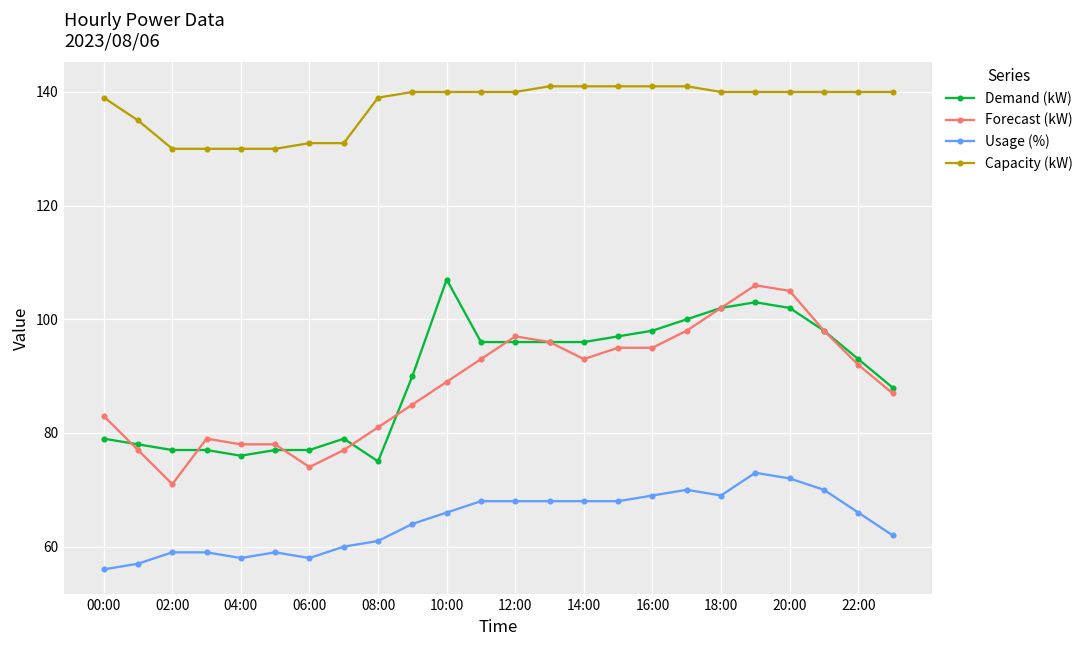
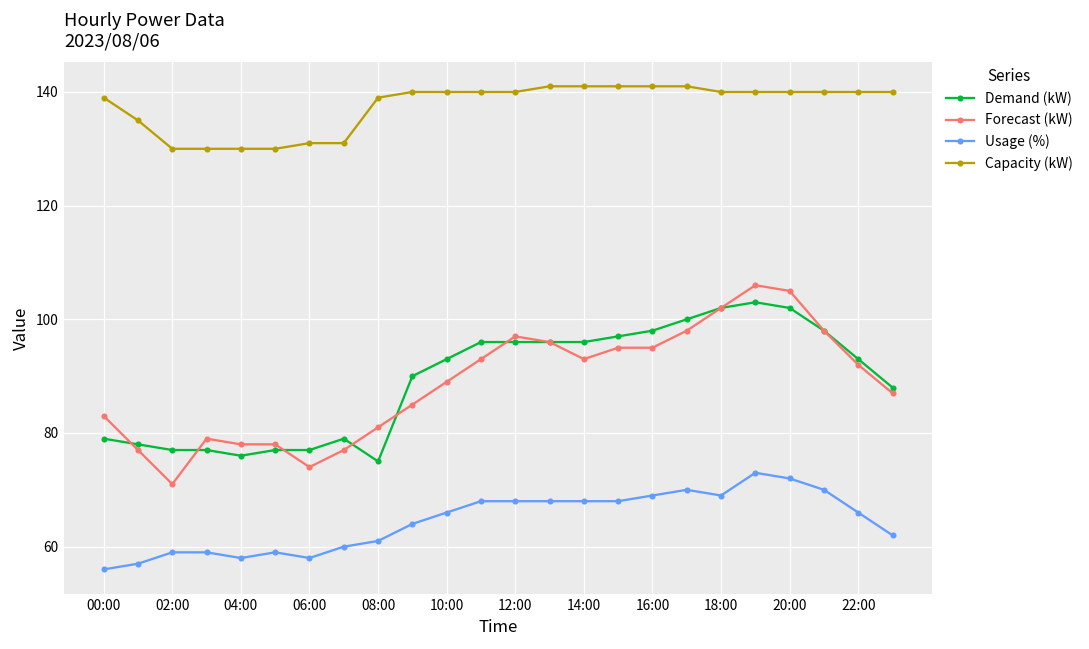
Demand (kW), 10:00: 107 -> 93
